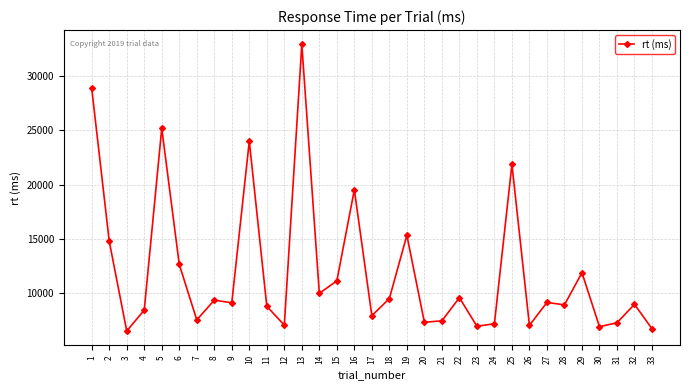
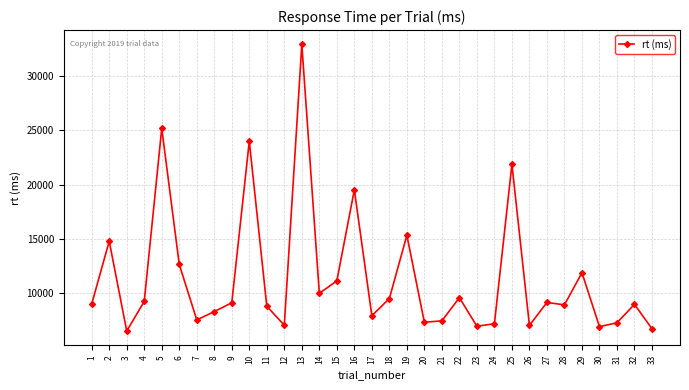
1: 28900 -> 9000
4: 8500 -> 9300
8: 9400 -> 8300
